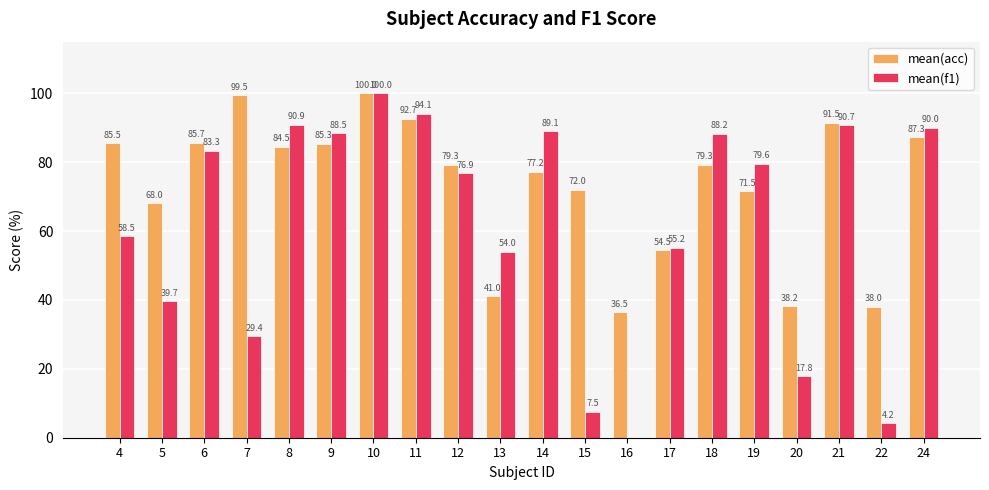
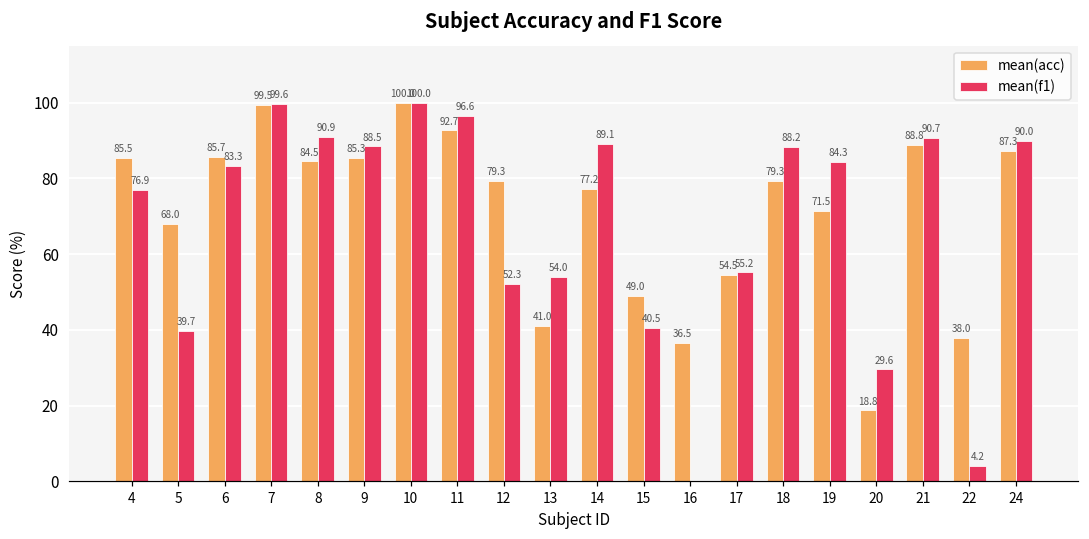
mean(f1), 4: 58.5 -> 76.9
mean(f1), 7: 29.4 -> 99.6
mean(f1), 11: 94.1 -> 96.6
mean(f1), 12: 76.9 -> 52.3
mean(acc), 15: 72.0 -> 49.0
mean(f1), 15: 7.5 -> 40.5
mean(f1), 19: 79.6 -> 84.3
mean(acc), 20: 38.2 -> 18.8
mean(f1), 20: 17.8 -> 29.6
mean(acc), 21: 91.5 -> 88.8
